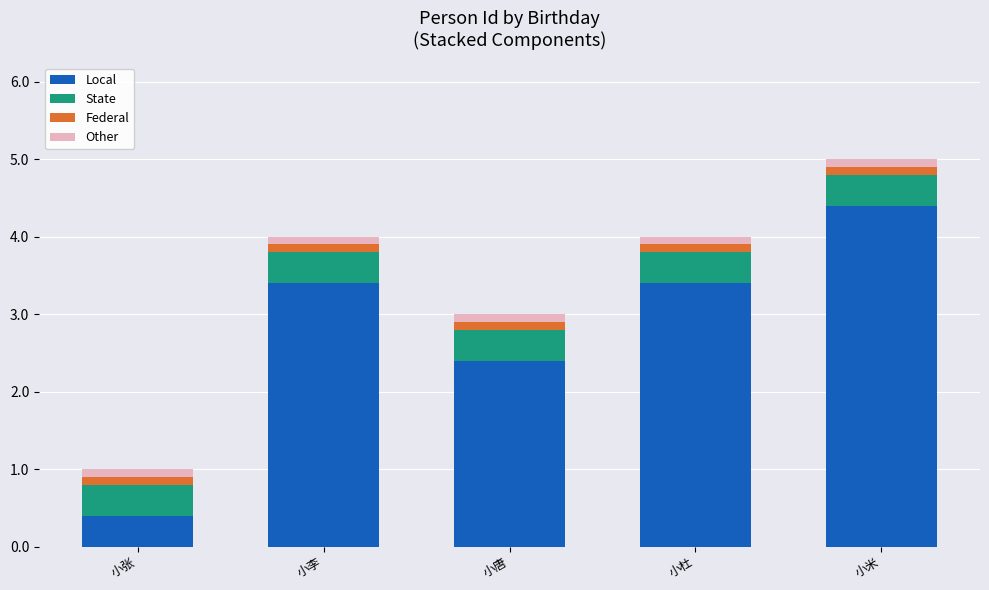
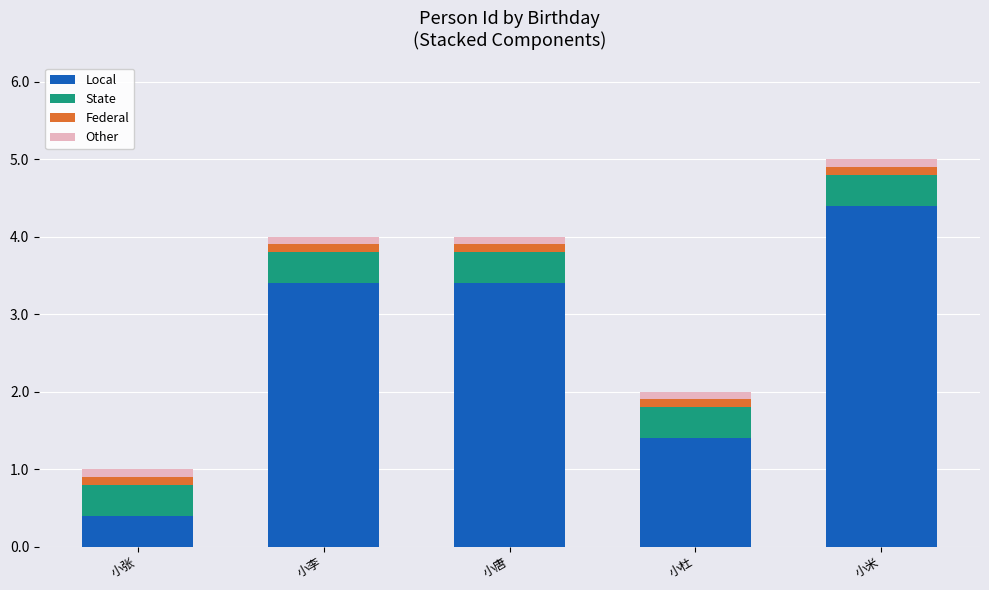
Local, 小唐: 2.4 -> 3.4
Local, 小杜: 3.4 -> 1.4
